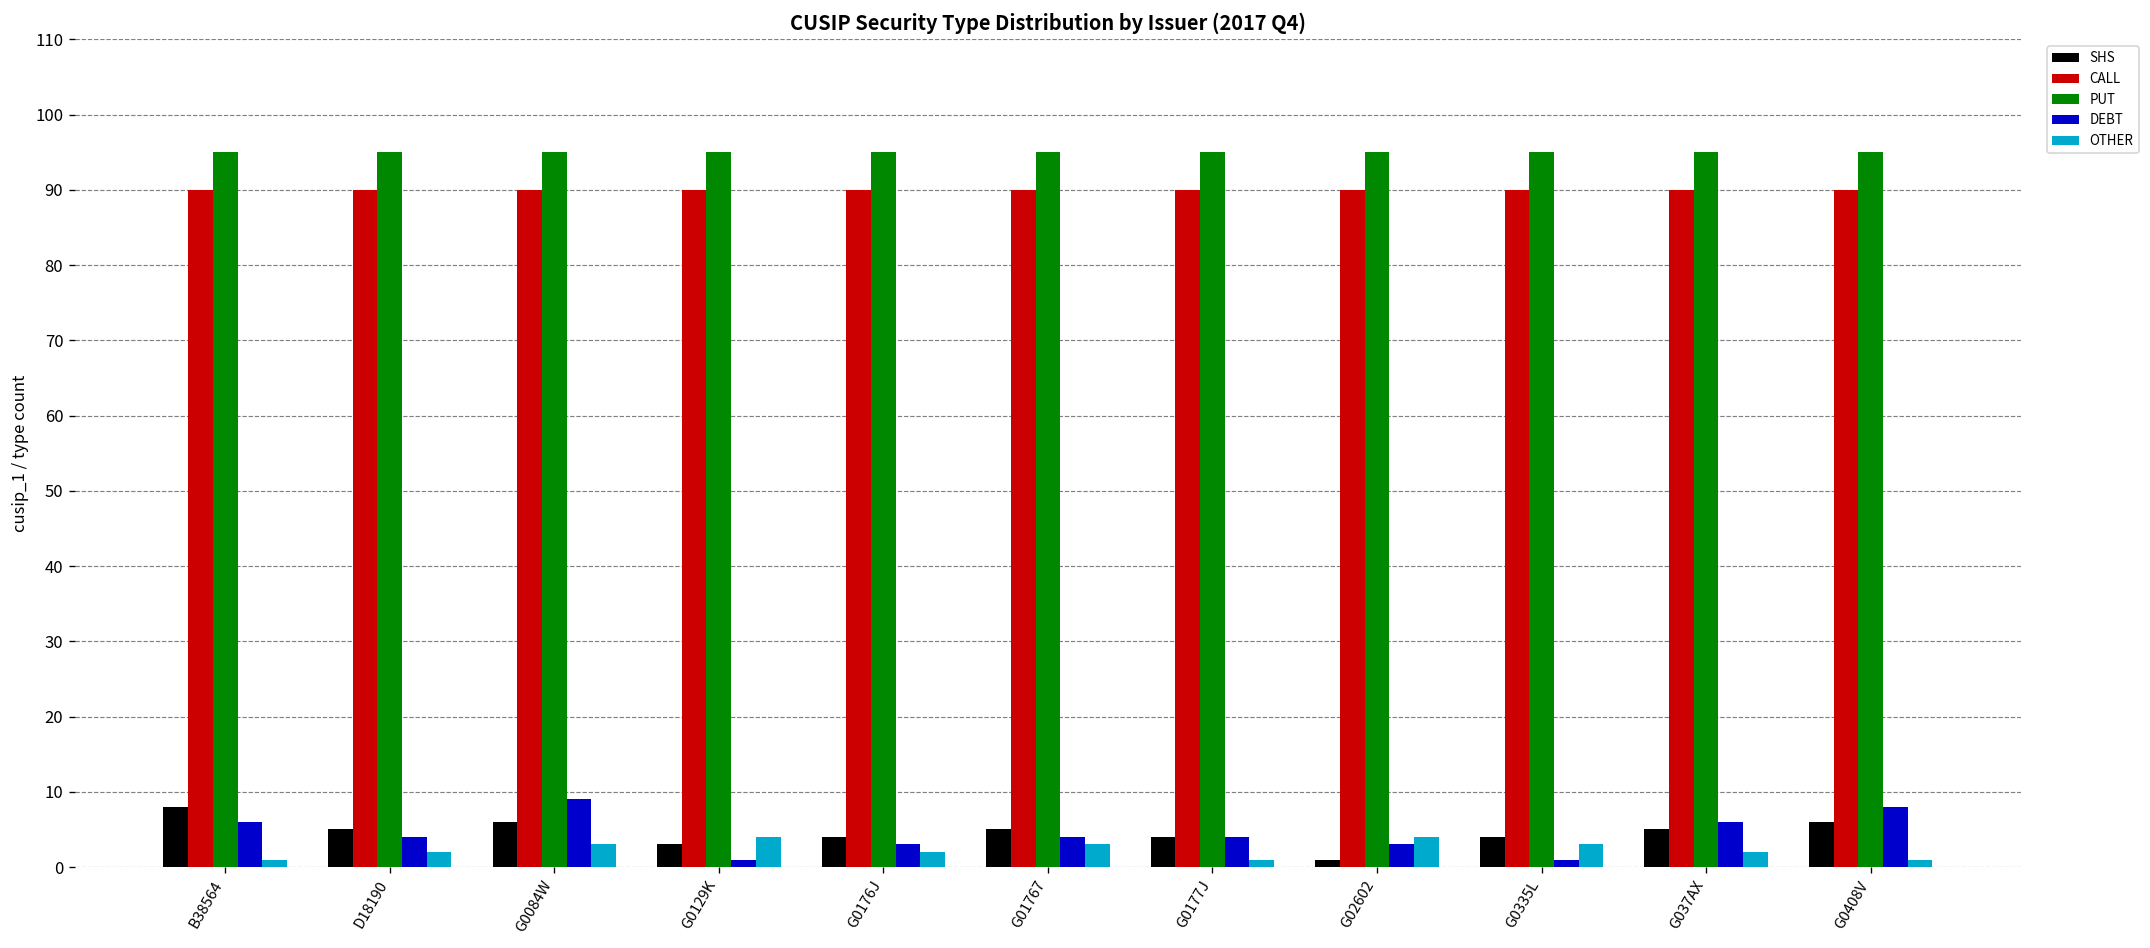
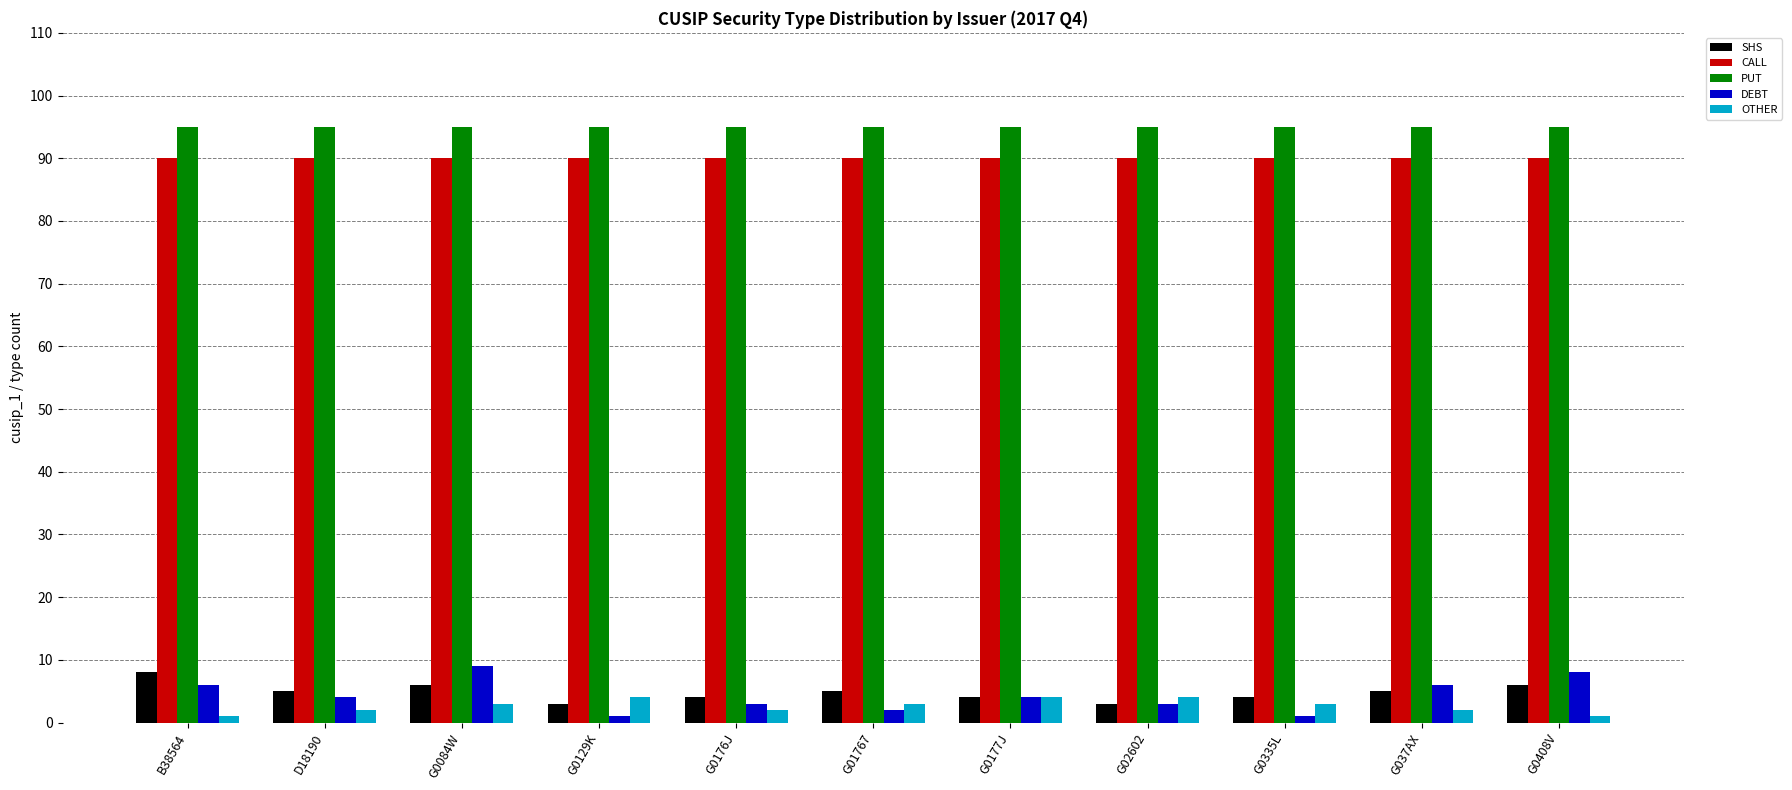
DEBT, G01767: 4 -> 2
OTHER, G0177J: 1 -> 4
SHS, G02602: 1 -> 3
